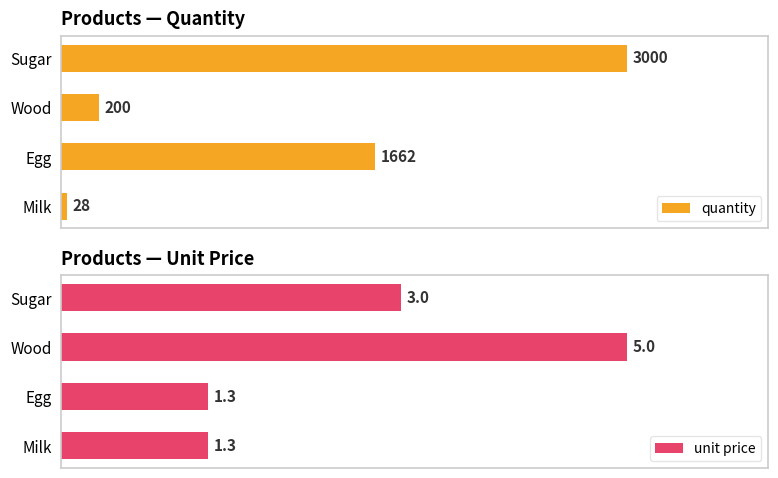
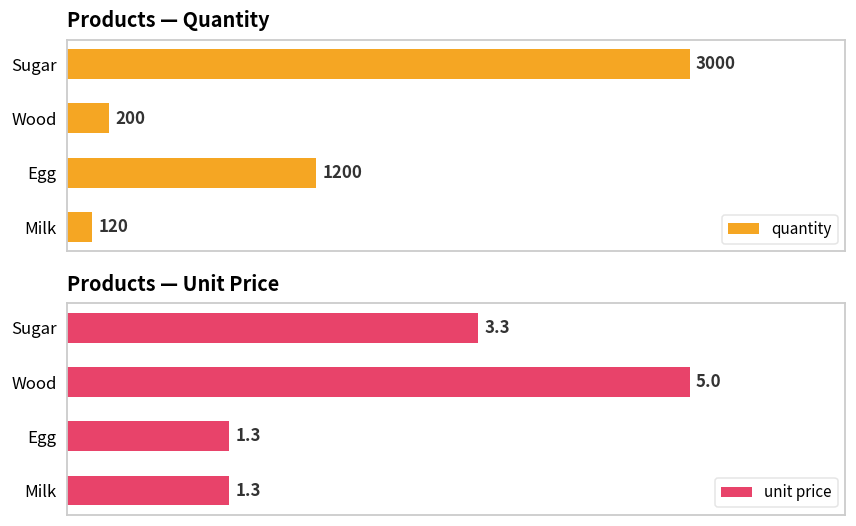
Products — Quantity, Egg: 1662 -> 1200
Products — Quantity, Milk: 28 -> 120
Products — Unit Price, Sugar: 3.0 -> 3.3
